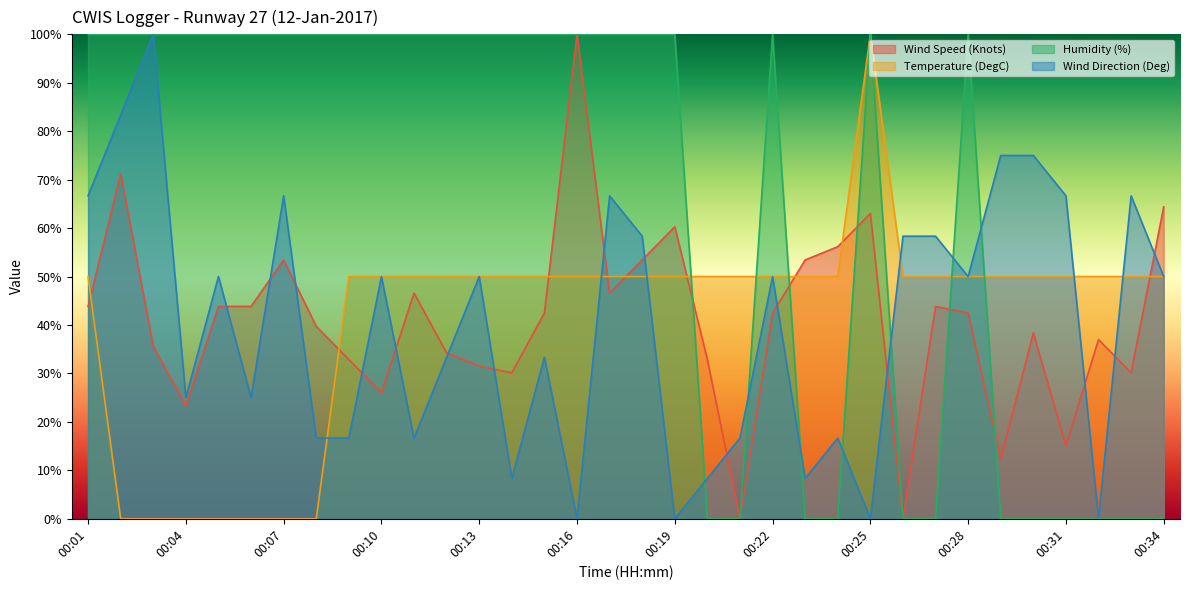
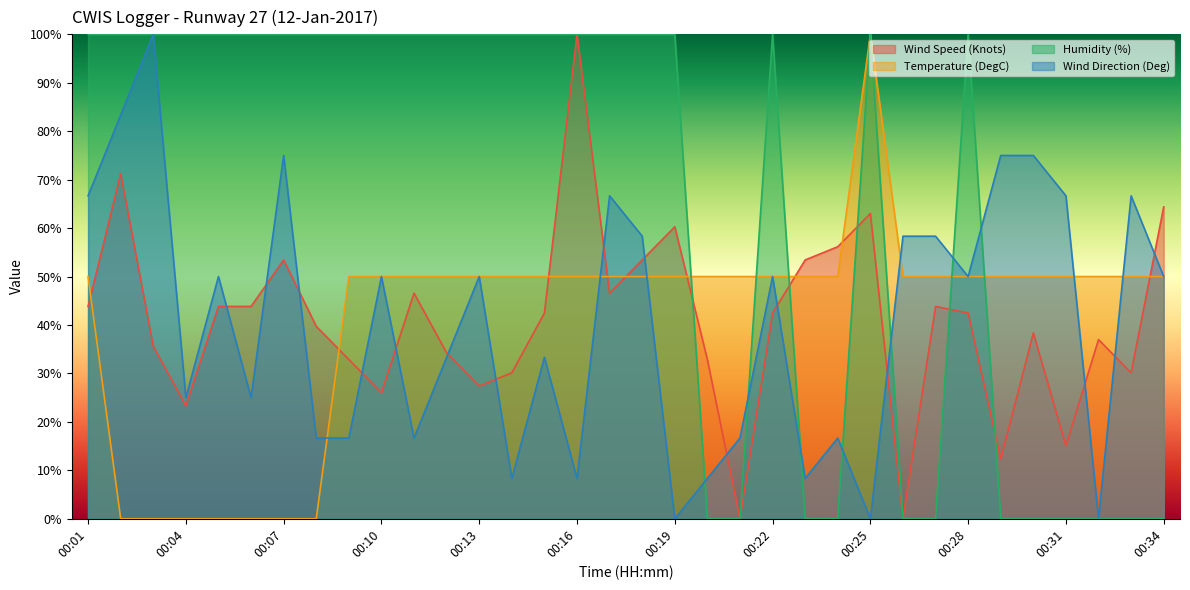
Wind Direction (Deg), 00:07: 67% -> 75%
Wind Speed (Knots), 00:13: 32% -> 27%
Wind Direction (Deg), 00:16: 0% -> 8%
